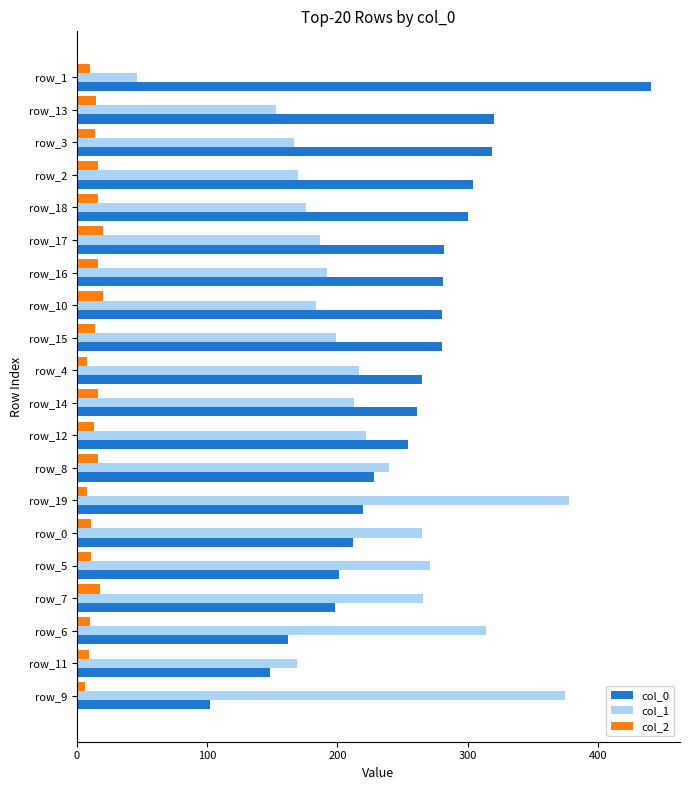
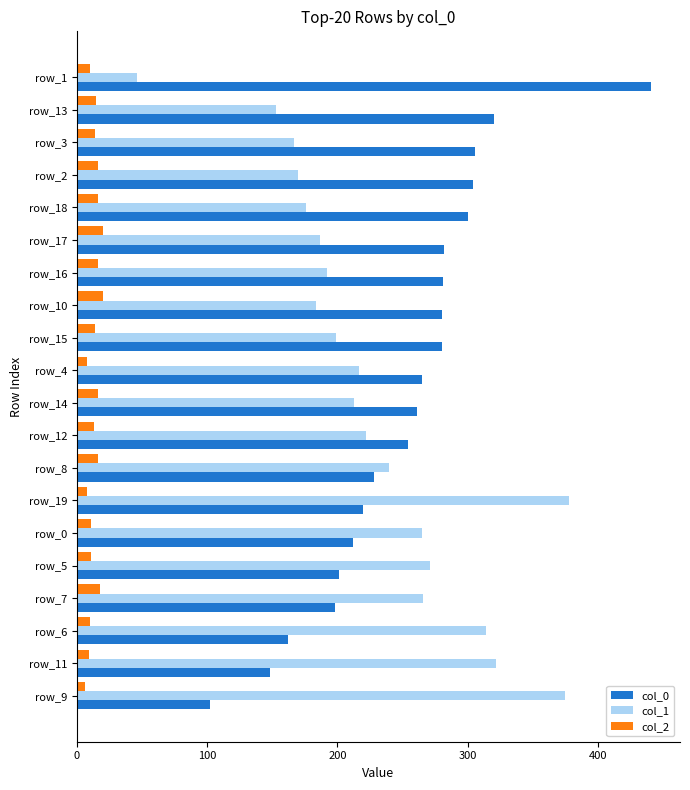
col_0, row_3: 319 -> 306
col_1, row_11: 169 -> 322
